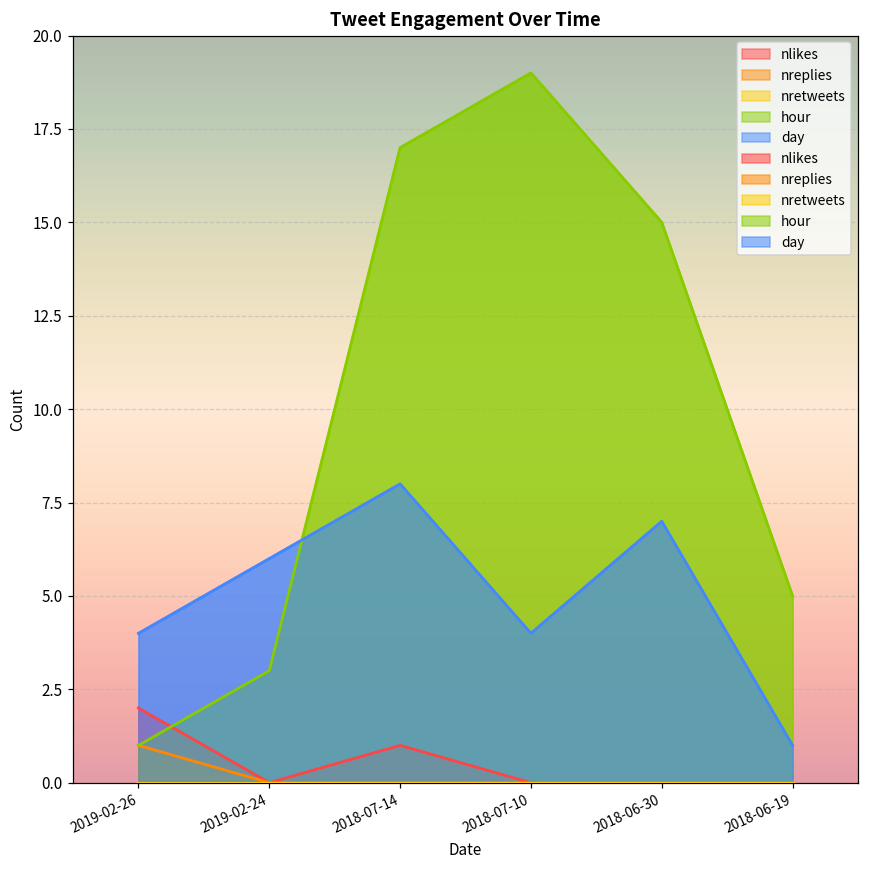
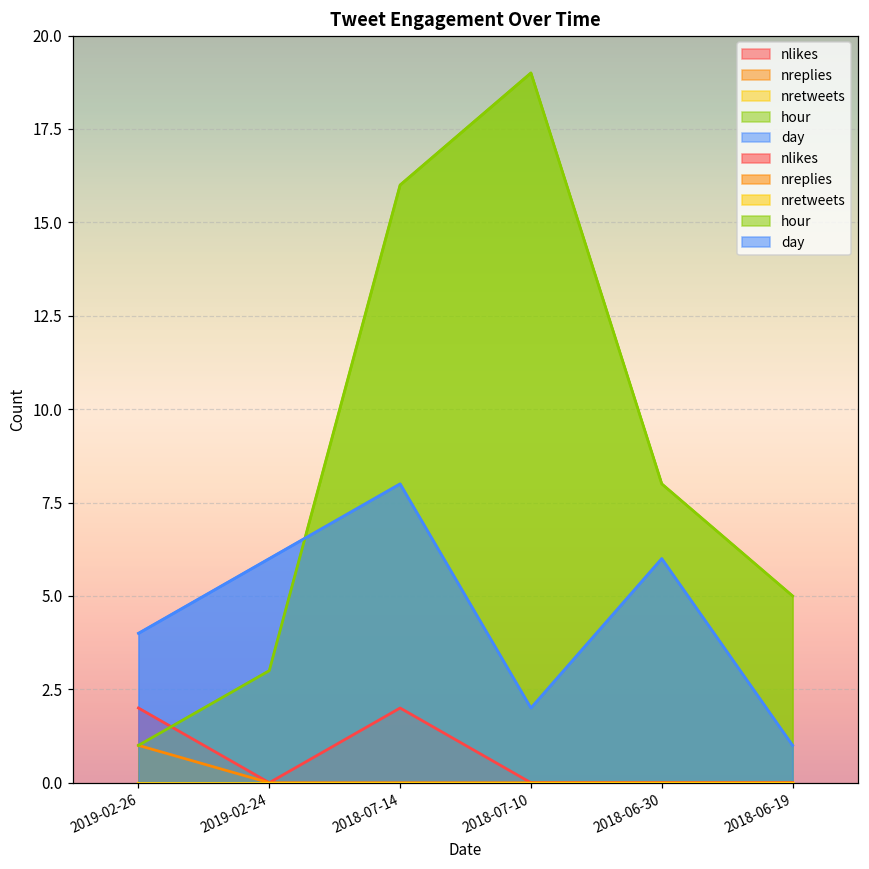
nlikes, 2018-07-14: 1 -> 2
hour, 2018-07-14: 17 -> 16
day, 2018-07-10: 4 -> 2
hour, 2018-06-30: 15 -> 8
day, 2018-06-30: 7 -> 6
